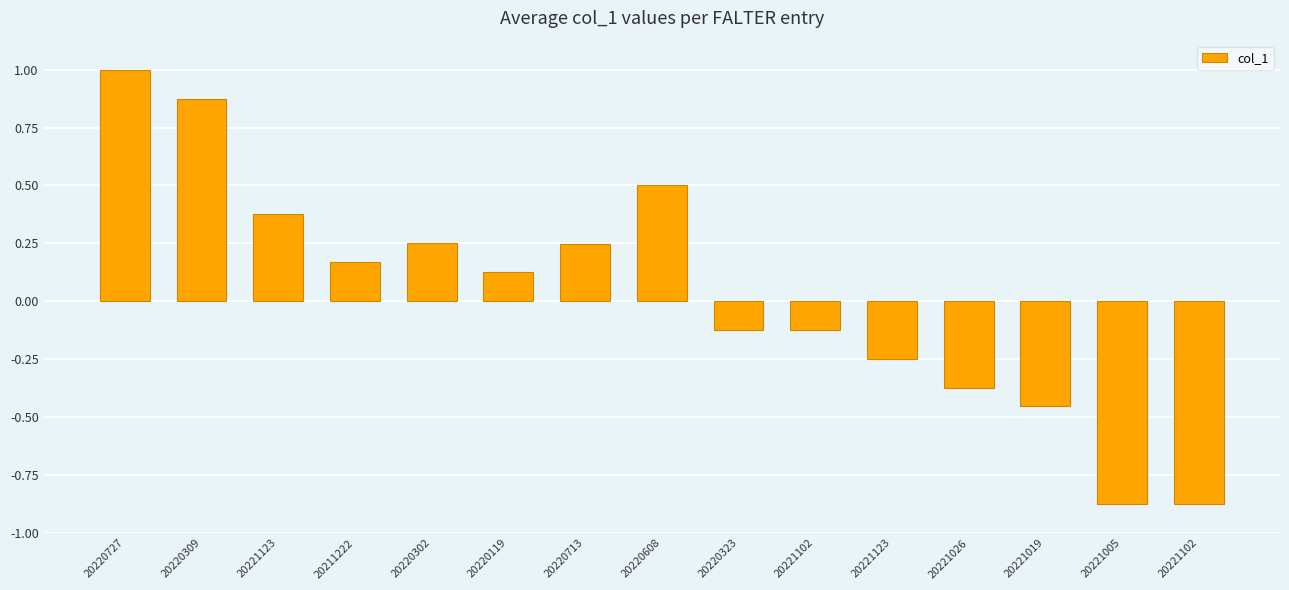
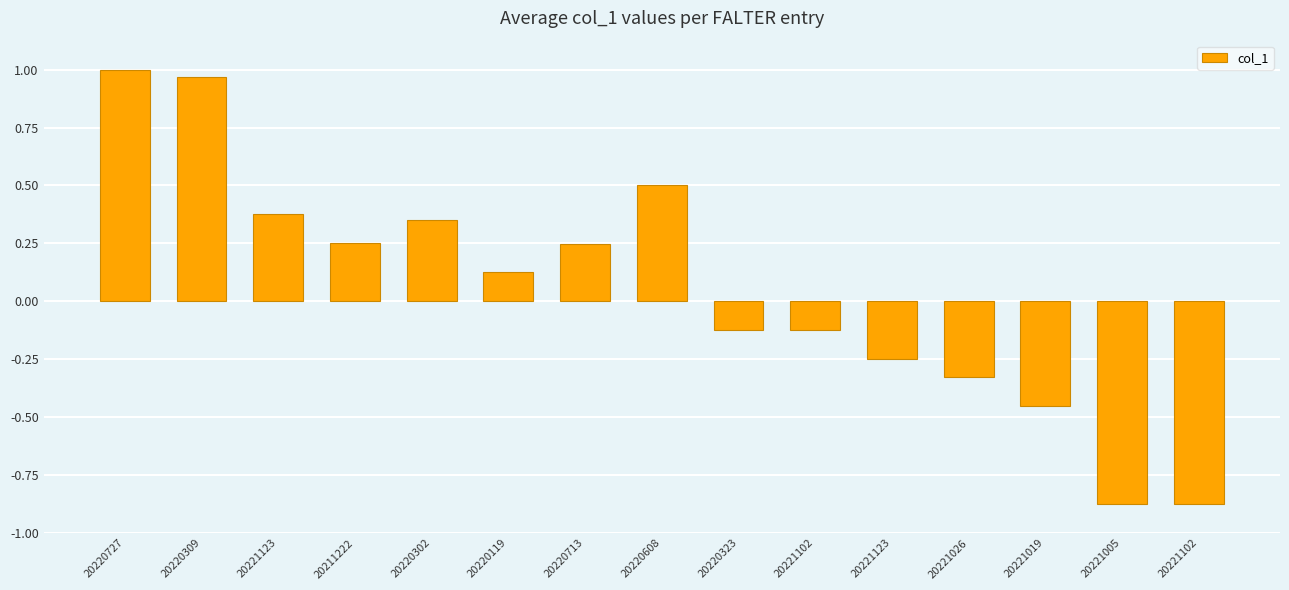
20220309: 0.88 -> 0.97
20211222: 0.17 -> 0.25
20220302: 0.25 -> 0.35
20221026: -0.38 -> -0.33
